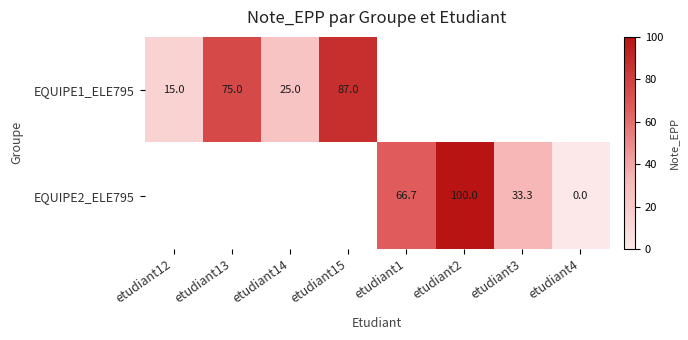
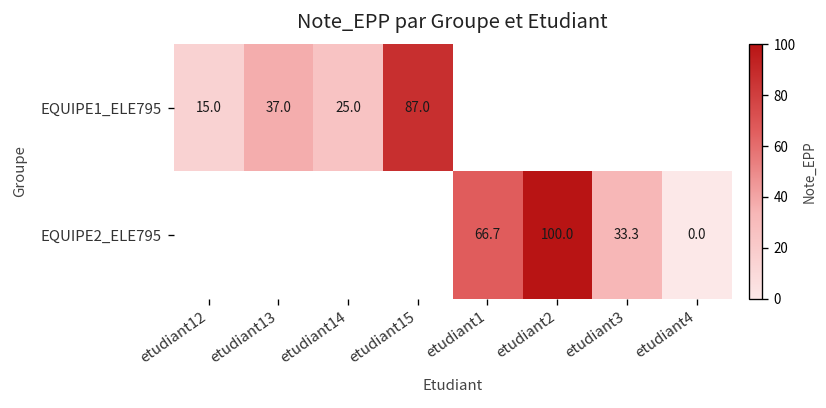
EQUIPE1_ELE795, etudiant13: 75.0 -> 37.0
